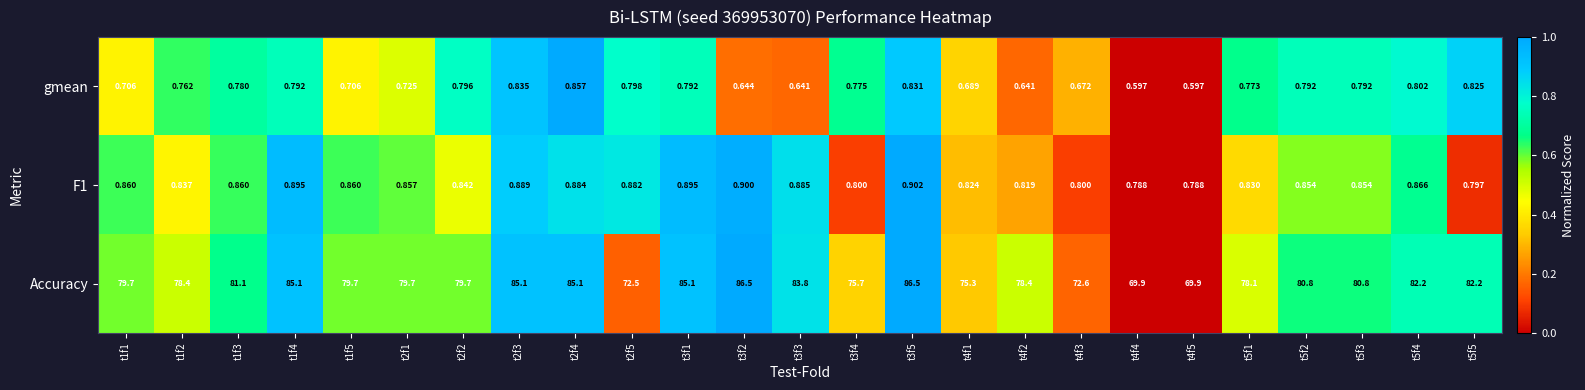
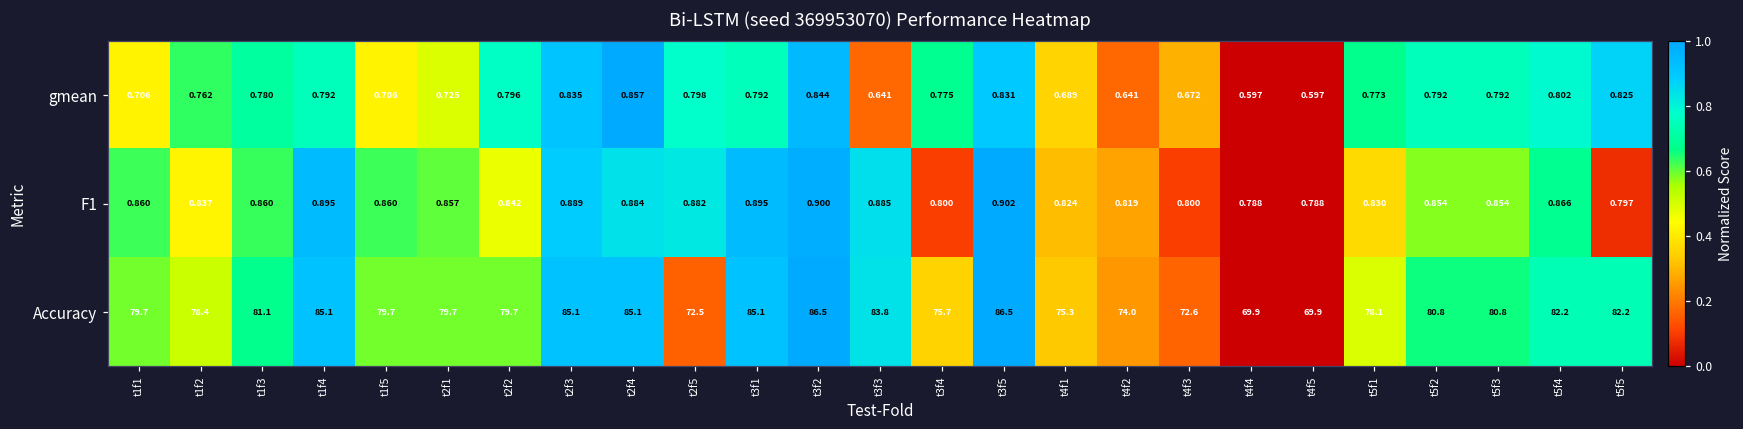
gmean, t3f2: 0.644 -> 0.844
Accuracy, t4f2: 78.4 -> 74.0
